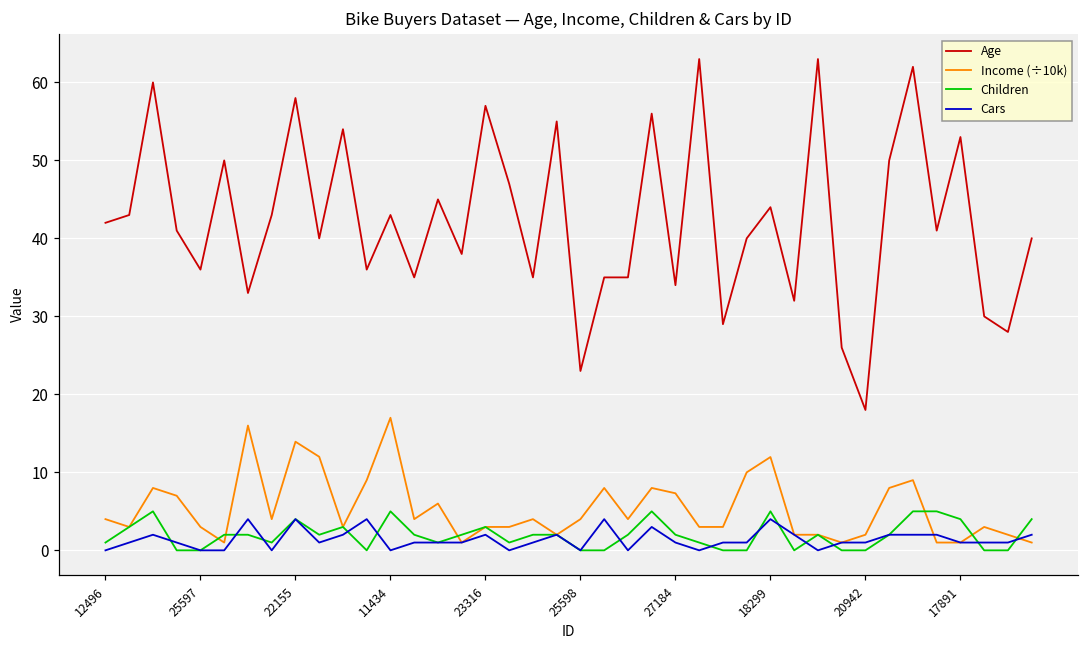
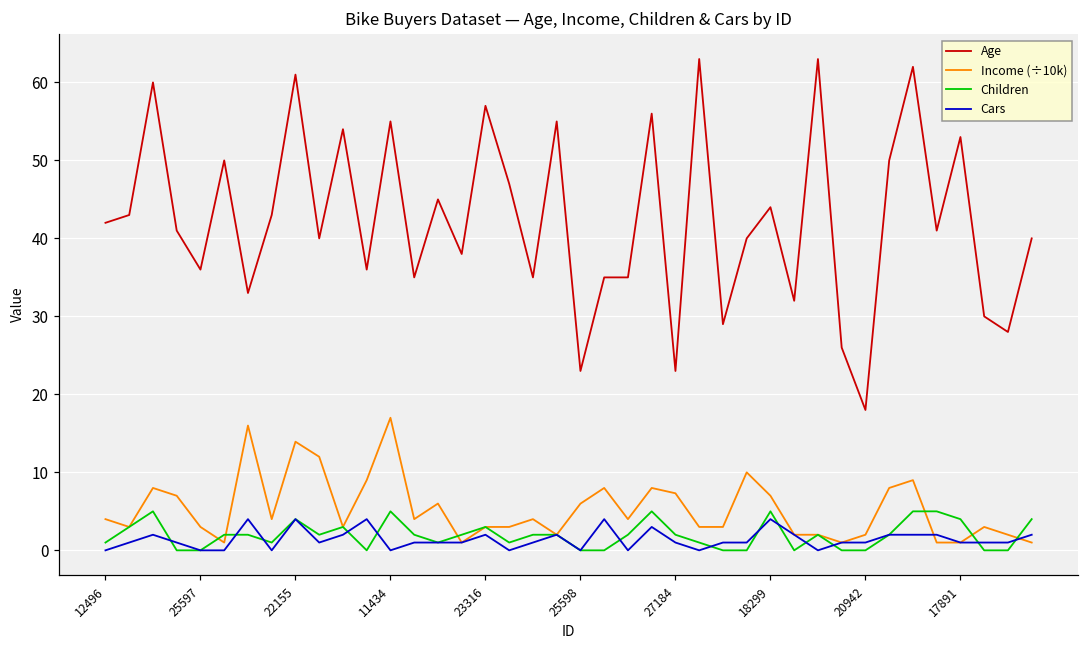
Age, 22155: 58 -> 61
Age, 11434: 43 -> 55
Income (÷10k), 25598: 4 -> 6
Age, 27184: 34 -> 23
Income (÷10k), 18299: 12 -> 7
